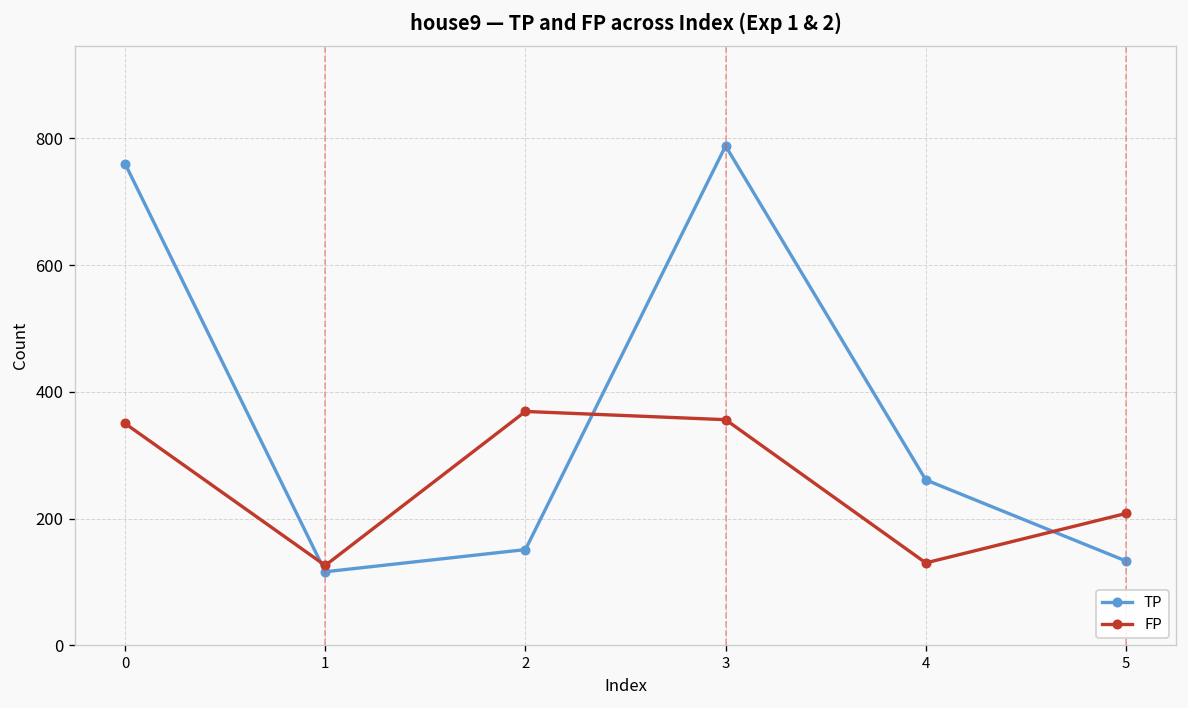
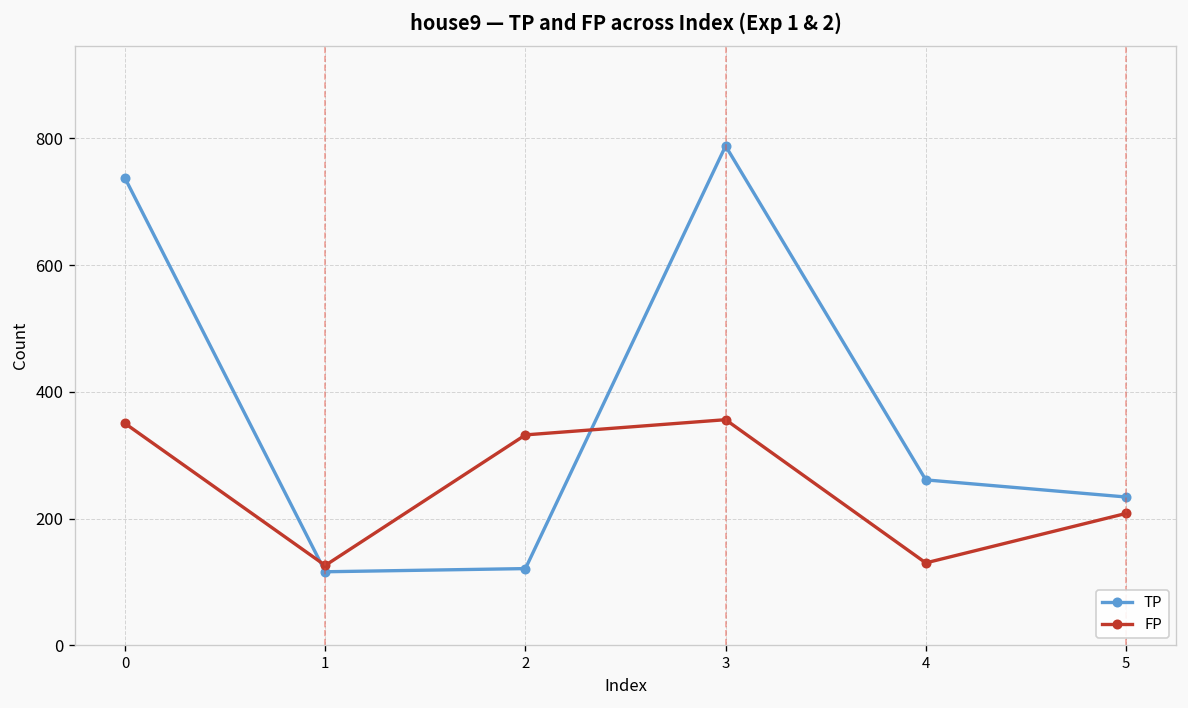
TP, 0: 760 -> 740
TP, 2: 150 -> 120
FP, 2: 370 -> 330
TP, 5: 130 -> 230
